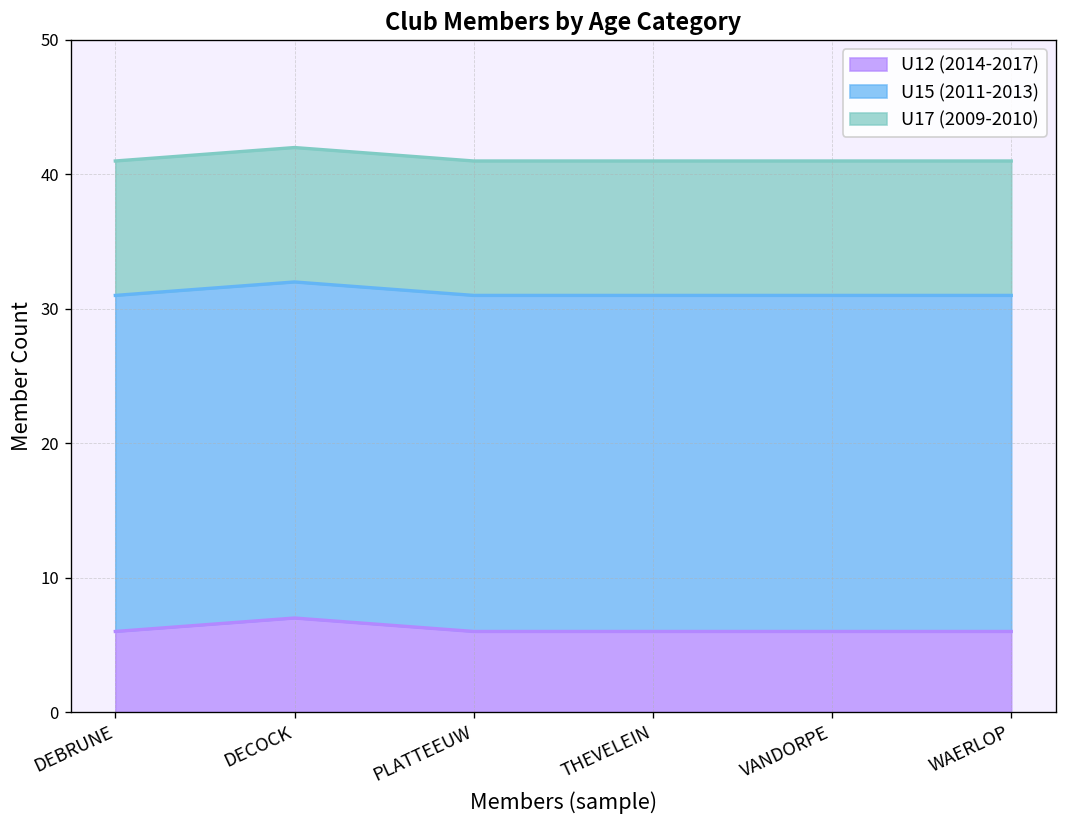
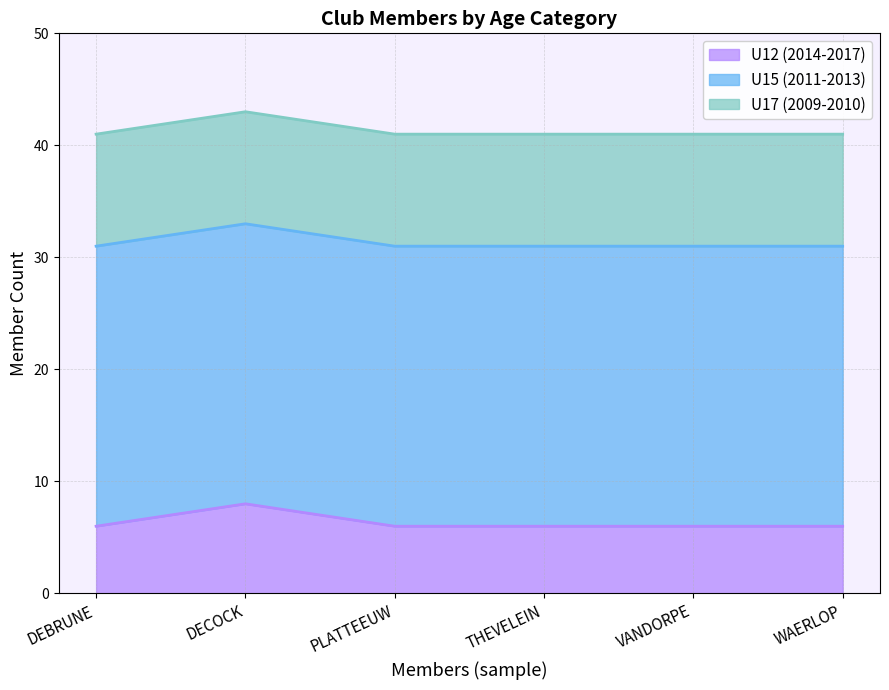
U12 (2014-2017), DECOCK: 7 -> 8
